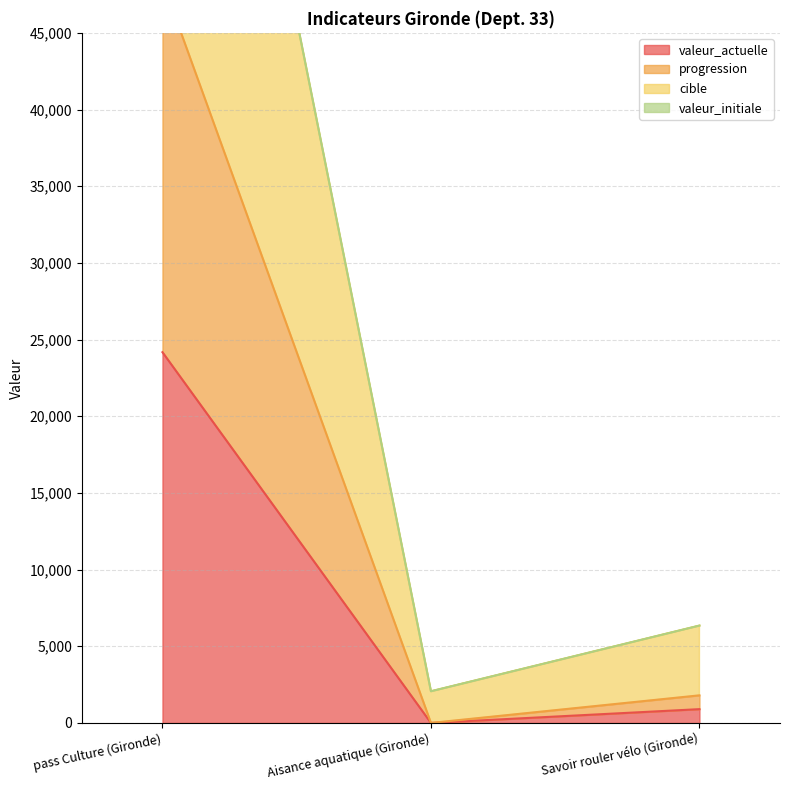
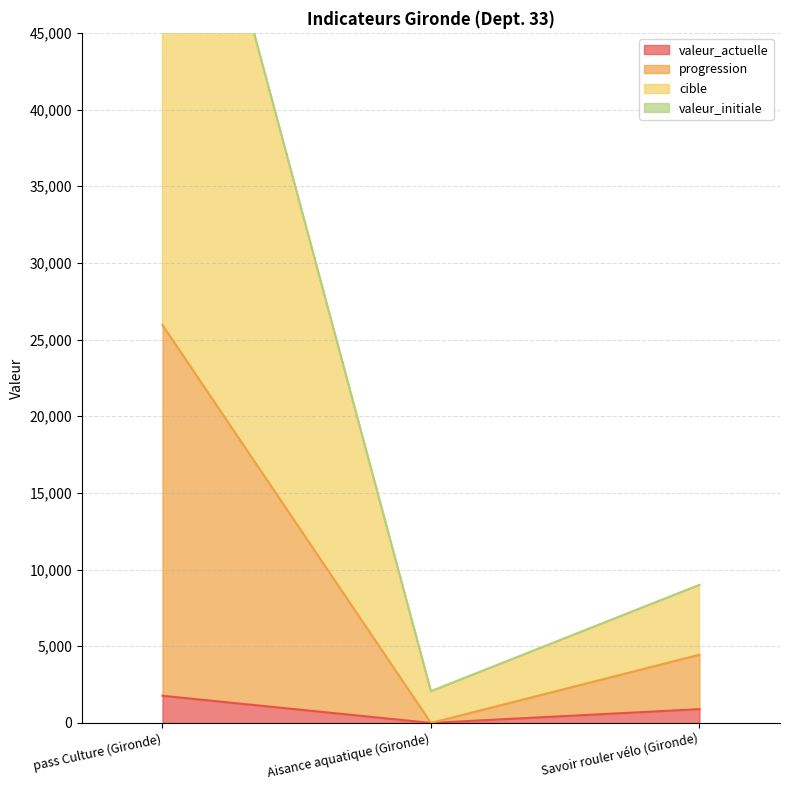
valeur_actuelle, pass Culture (Gironde): 24,200 -> 1,800
progression, Savoir rouler vélo (Gironde): 900 -> 3,600
